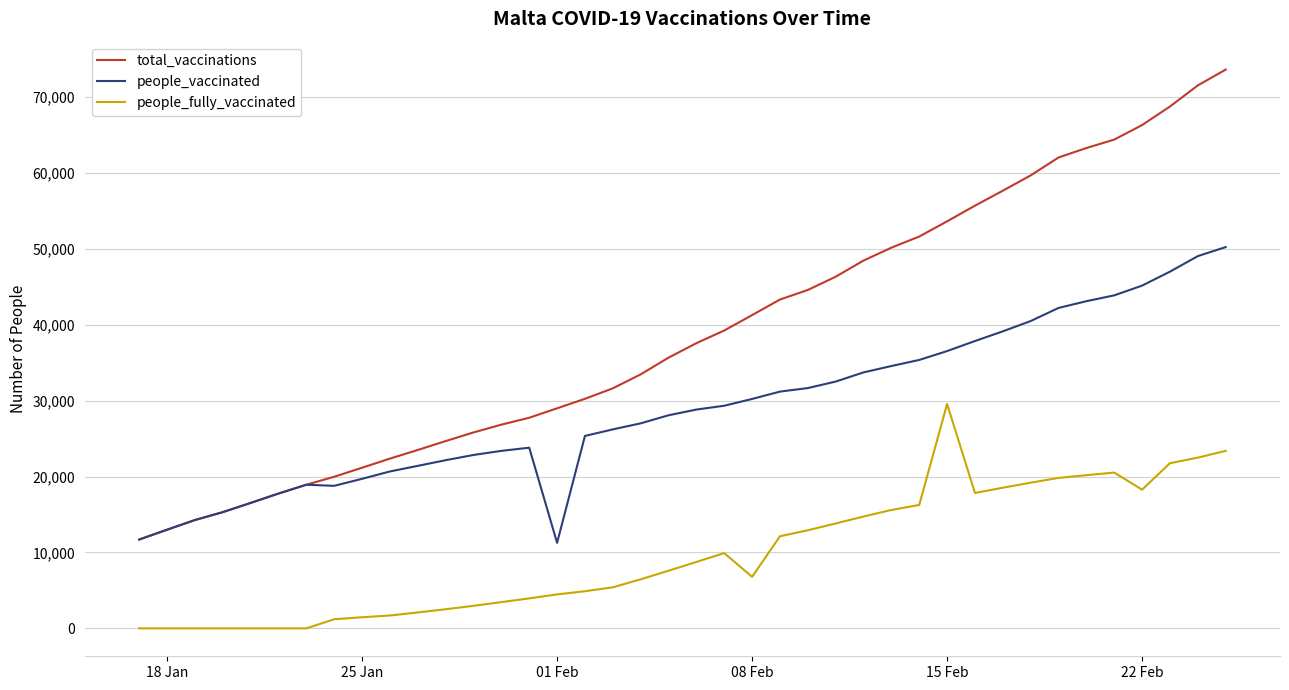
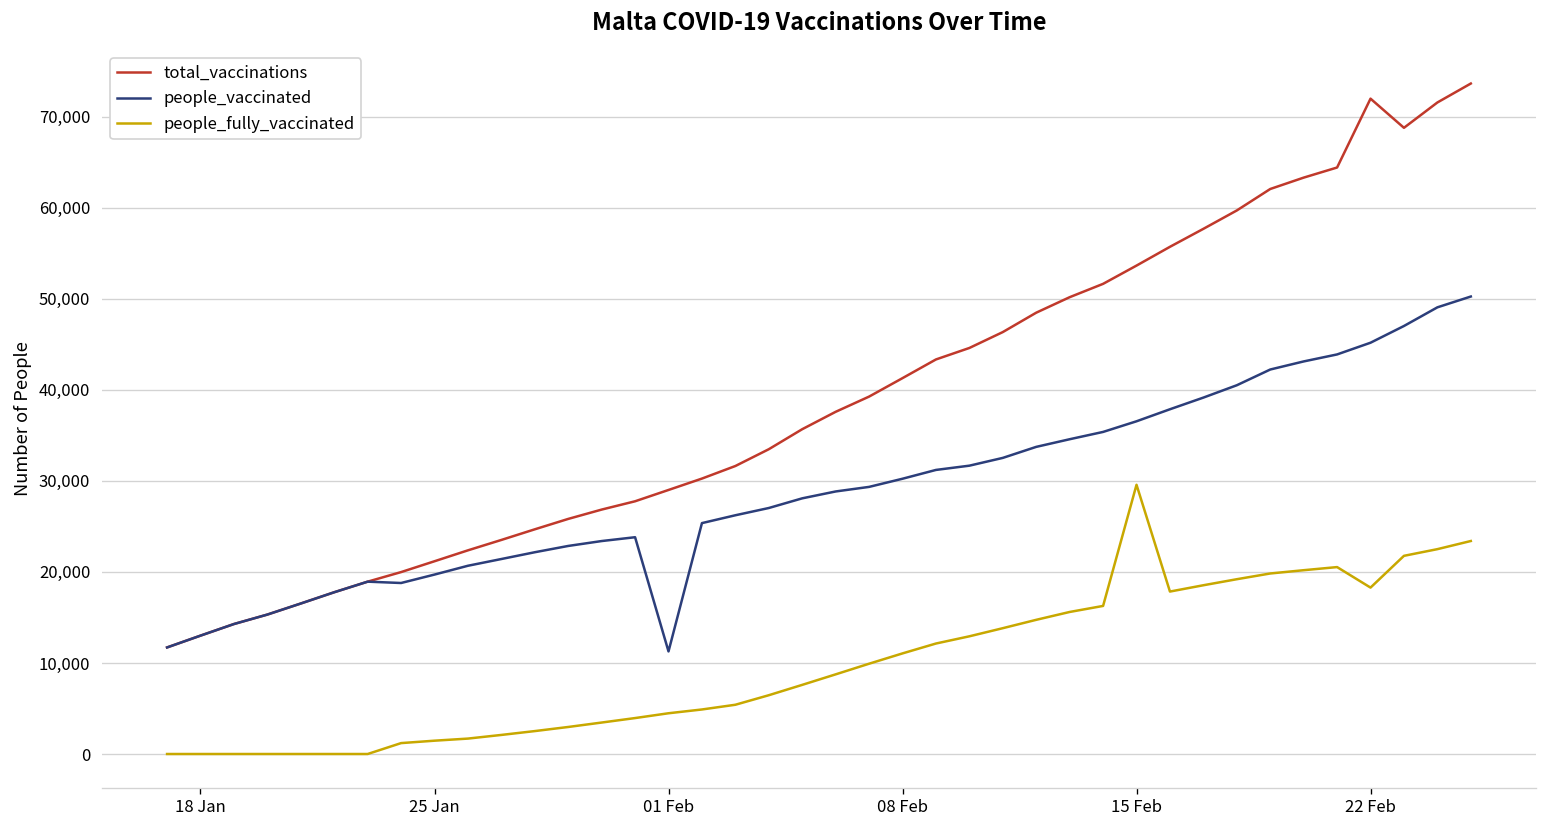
people_fully_vaccinated, 08 Feb: 7,000 -> 11,000
total_vaccinations, 22 Feb: 66,000 -> 72,000
